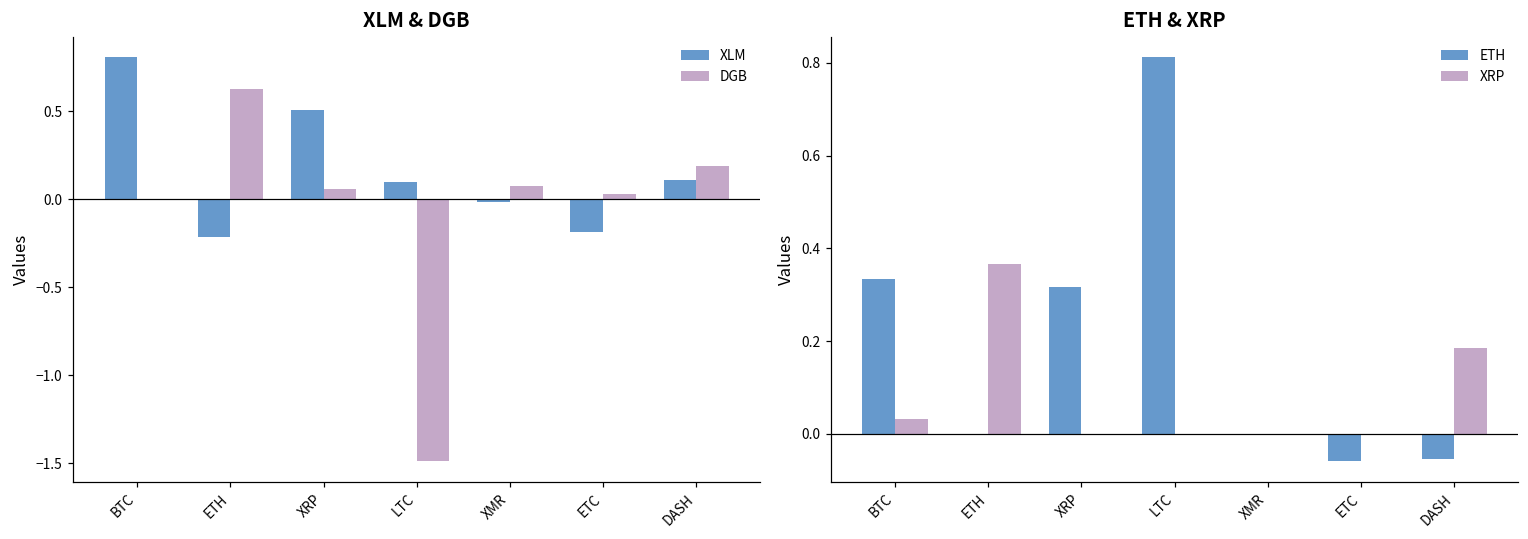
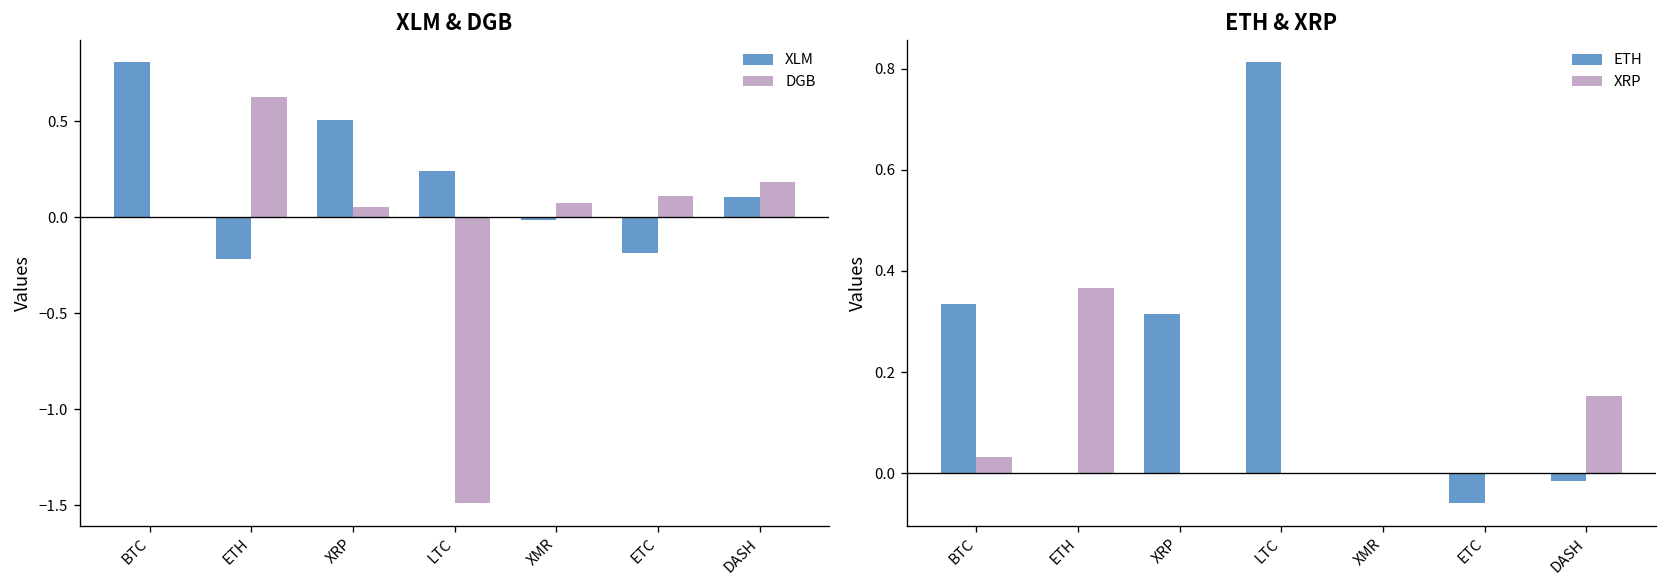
XLM & DGB, XLM, LTC: 0.10 -> 0.24
XLM & DGB, DGB, ETC: 0.03 -> 0.11
ETH & XRP, ETH, DASH: -0.05 -> -0.02
ETH & XRP, XRP, DASH: 0.18 -> 0.15
